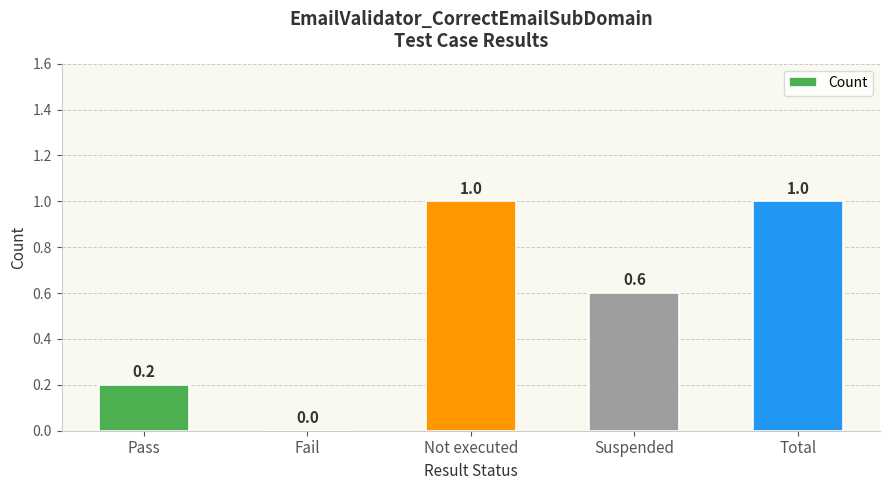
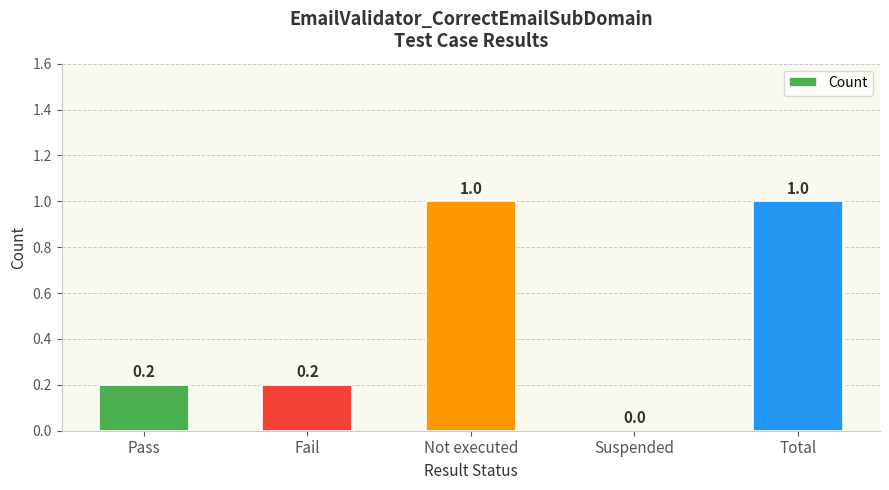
Fail: 0.0 -> 0.2
Suspended: 0.6 -> 0.0
